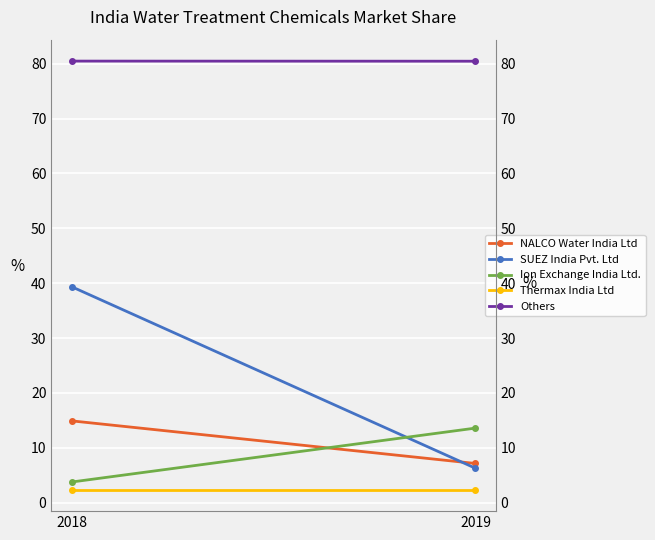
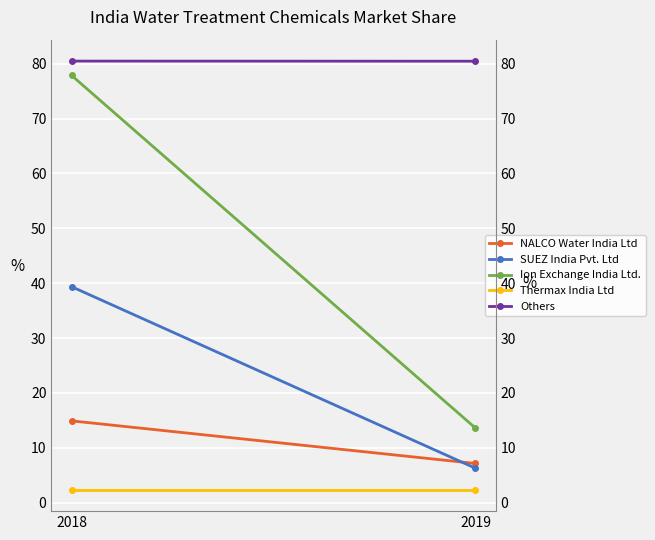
Ion Exchange India Ltd., 2018: 4 -> 78
